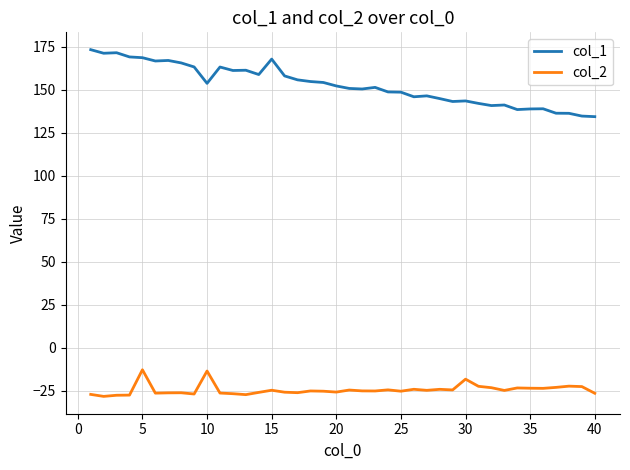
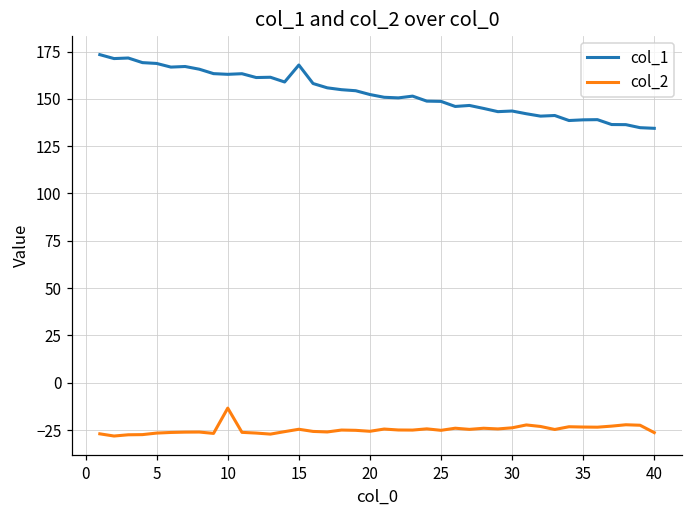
col_2, 5: -13 -> -27
col_1, 10: 154 -> 163
col_2, 30: -18 -> -24
